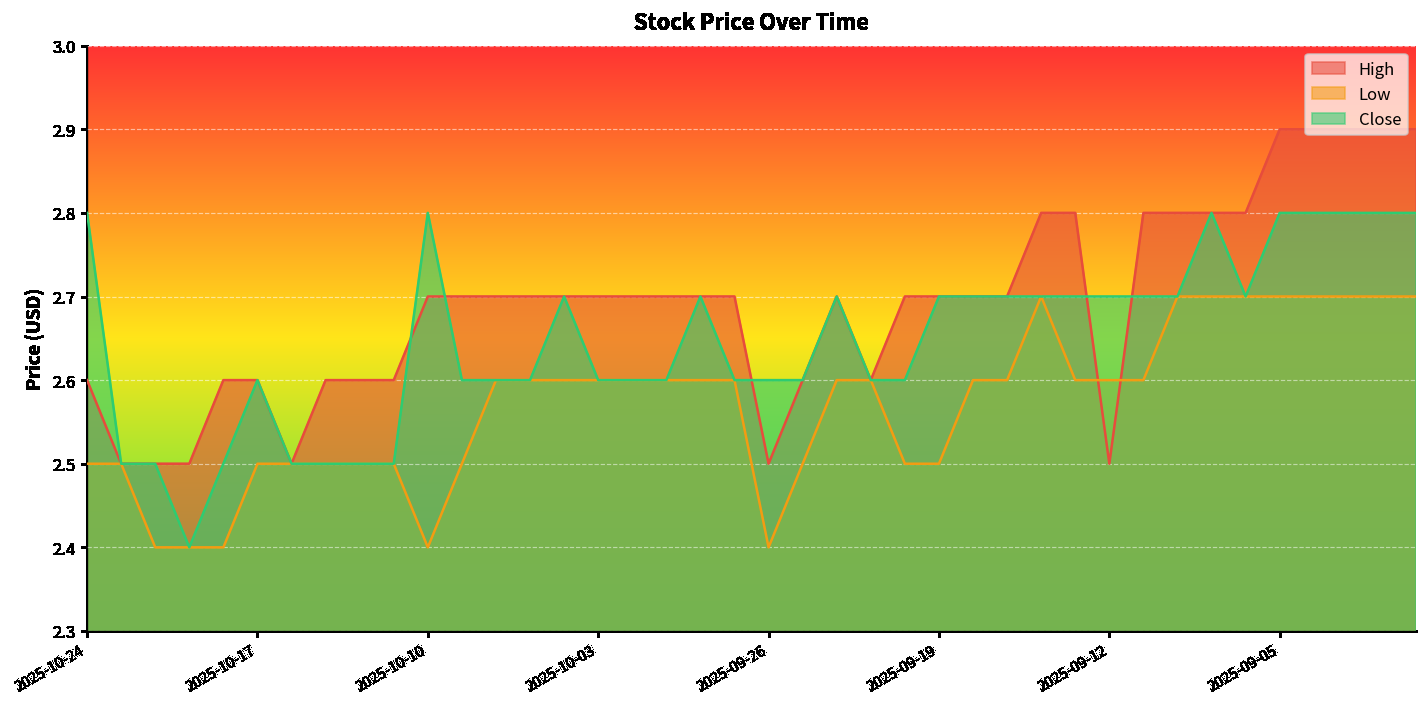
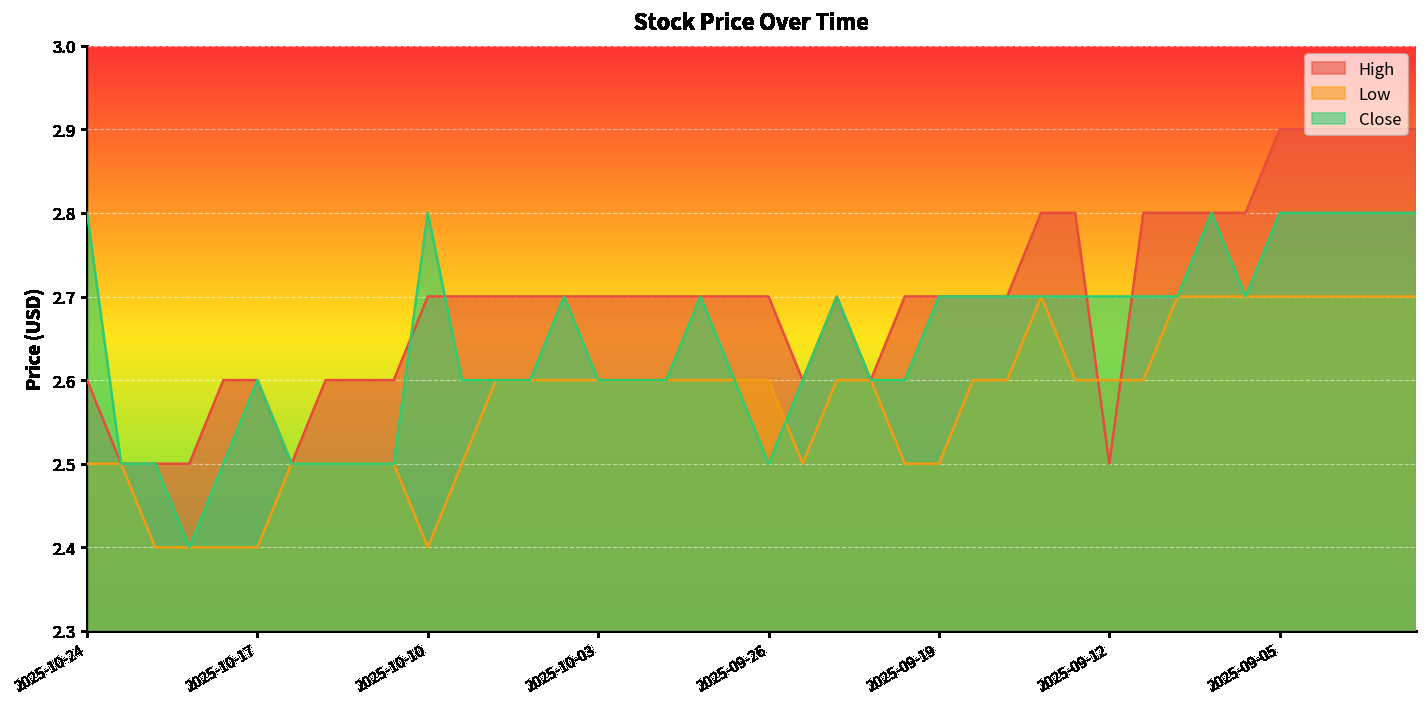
Low, 2025-10-17: 2.5 -> 2.4
High, 2025-09-26: 2.5 -> 2.7
Low, 2025-09-26: 2.4 -> 2.6
Close, 2025-09-26: 2.6 -> 2.5
